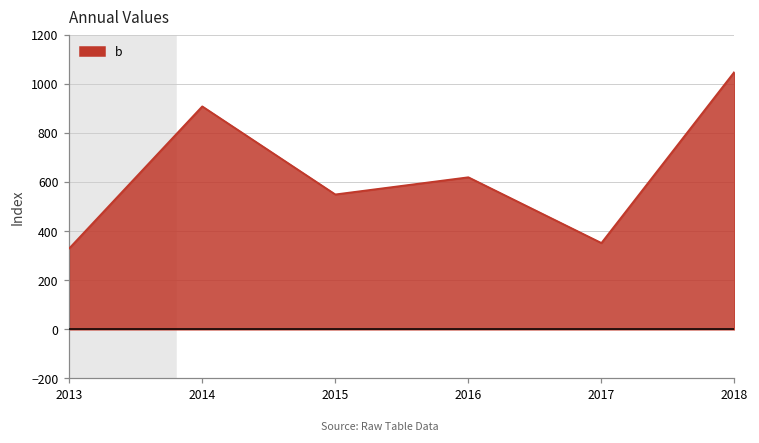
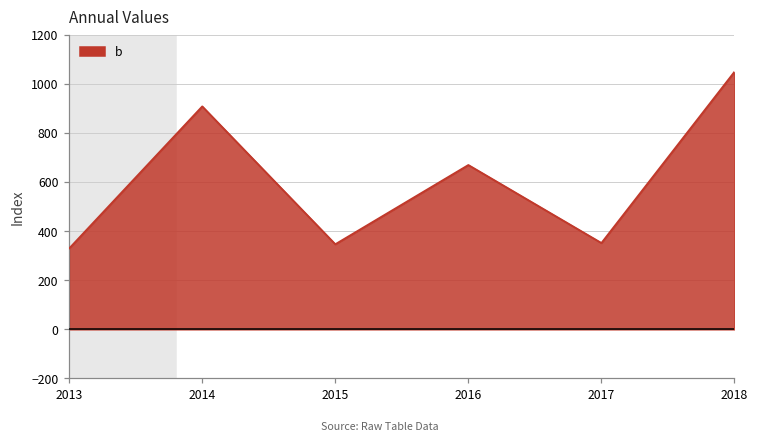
2015: 550 -> 350
2016: 620 -> 670
